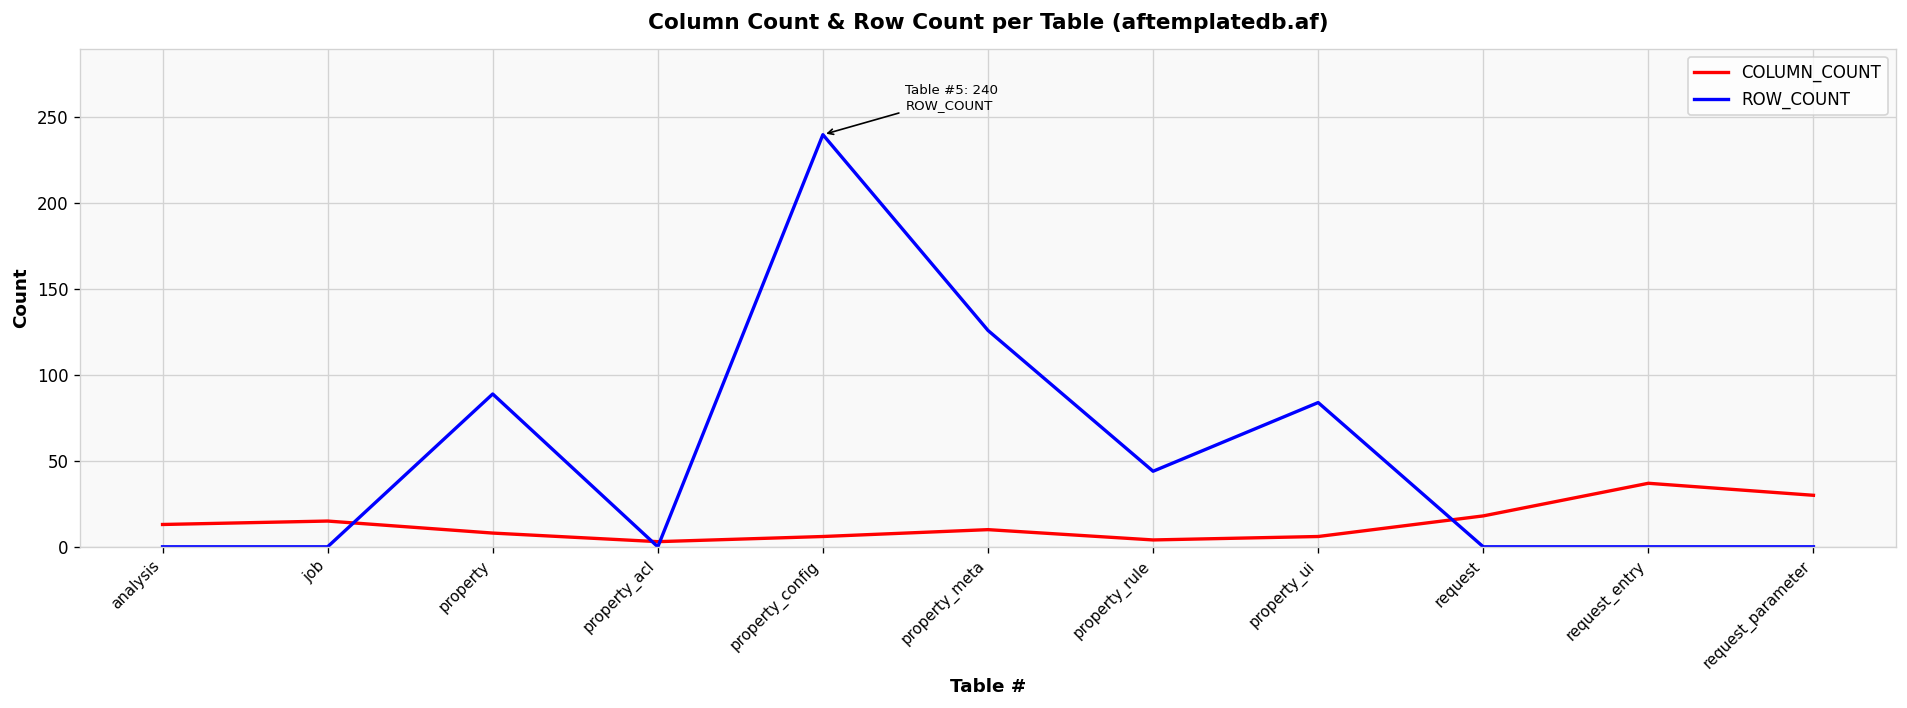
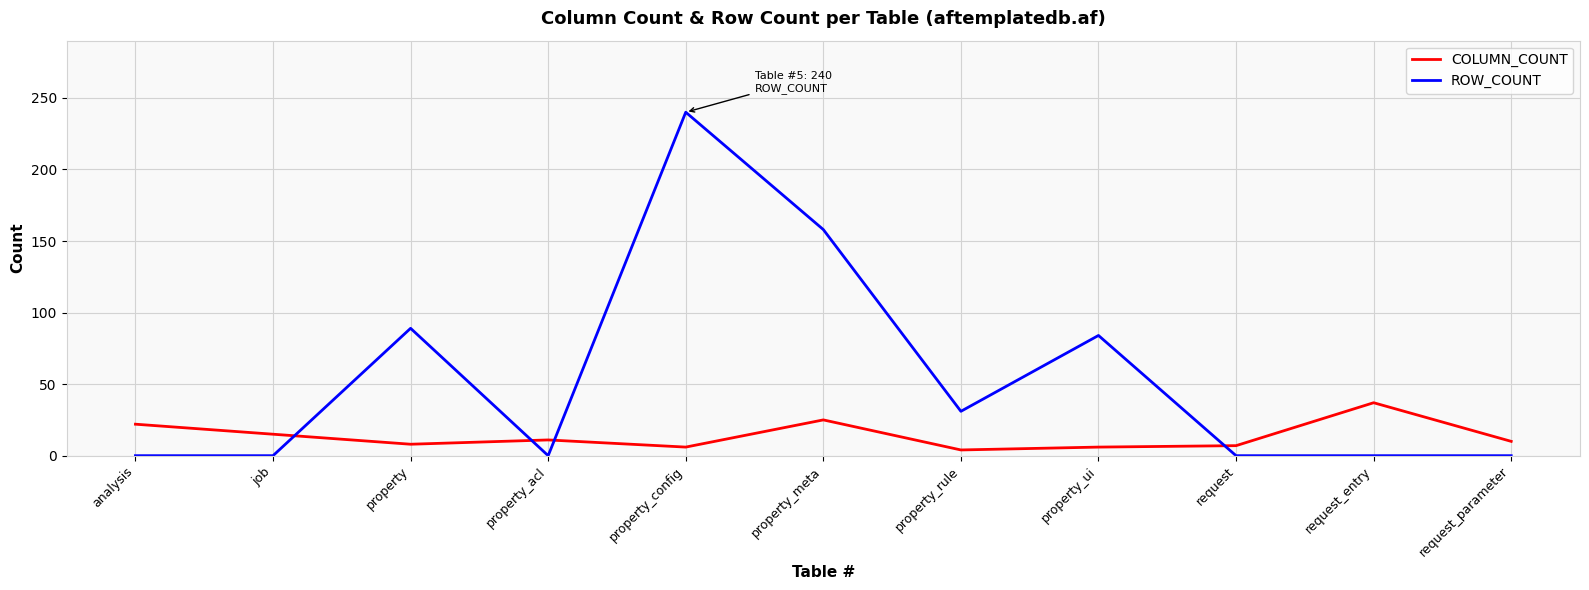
COLUMN_COUNT, analysis: 13 -> 22
COLUMN_COUNT, property_acl: 3 -> 11
COLUMN_COUNT, property_meta: 10 -> 25
ROW_COUNT, property_meta: 126 -> 158
ROW_COUNT, property_rule: 44 -> 31
COLUMN_COUNT, request: 18 -> 7
COLUMN_COUNT, request_parameter: 30 -> 10
